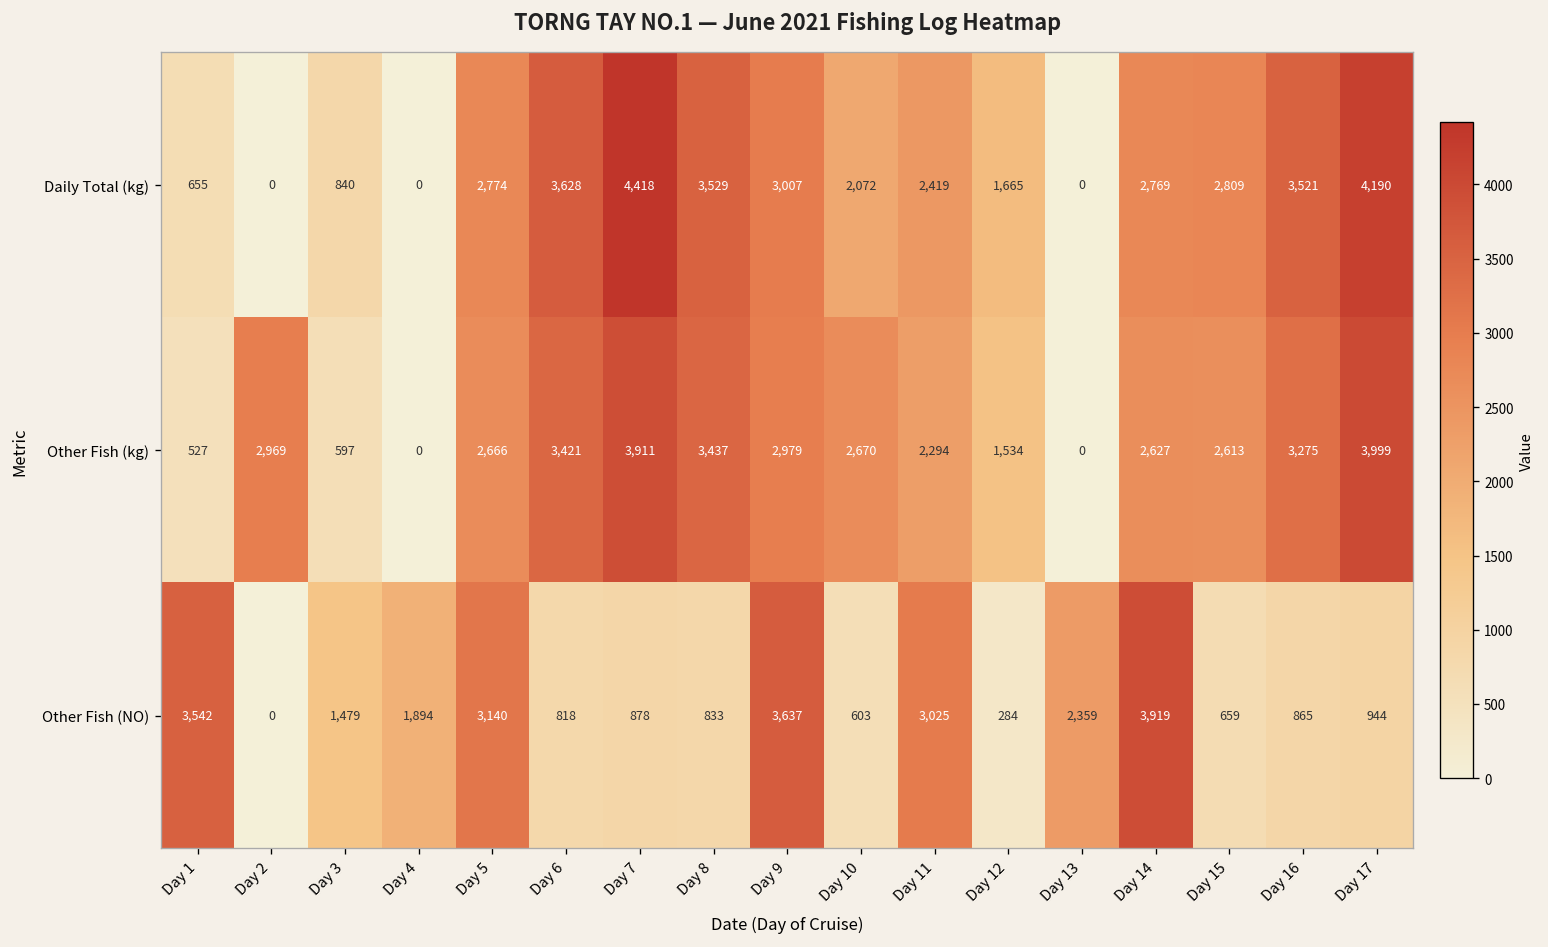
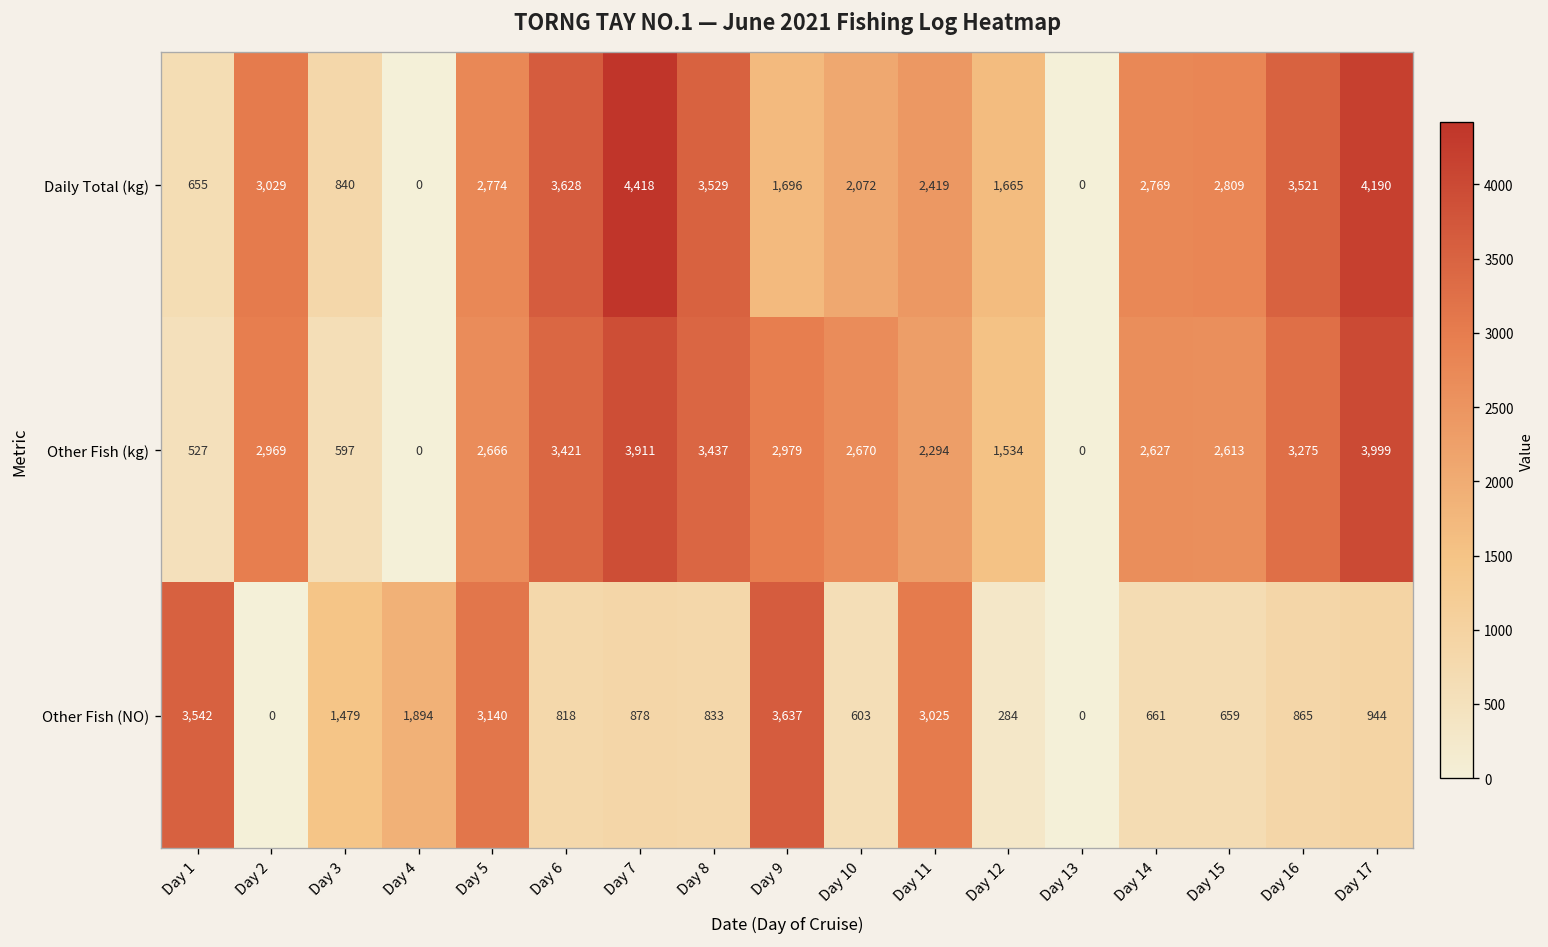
Daily Total (kg), Day 2: 0 -> 3,029
Daily Total (kg), Day 9: 3,007 -> 1,696
Other Fish (NO), Day 13: 2,359 -> 0
Other Fish (NO), Day 14: 3,919 -> 661
